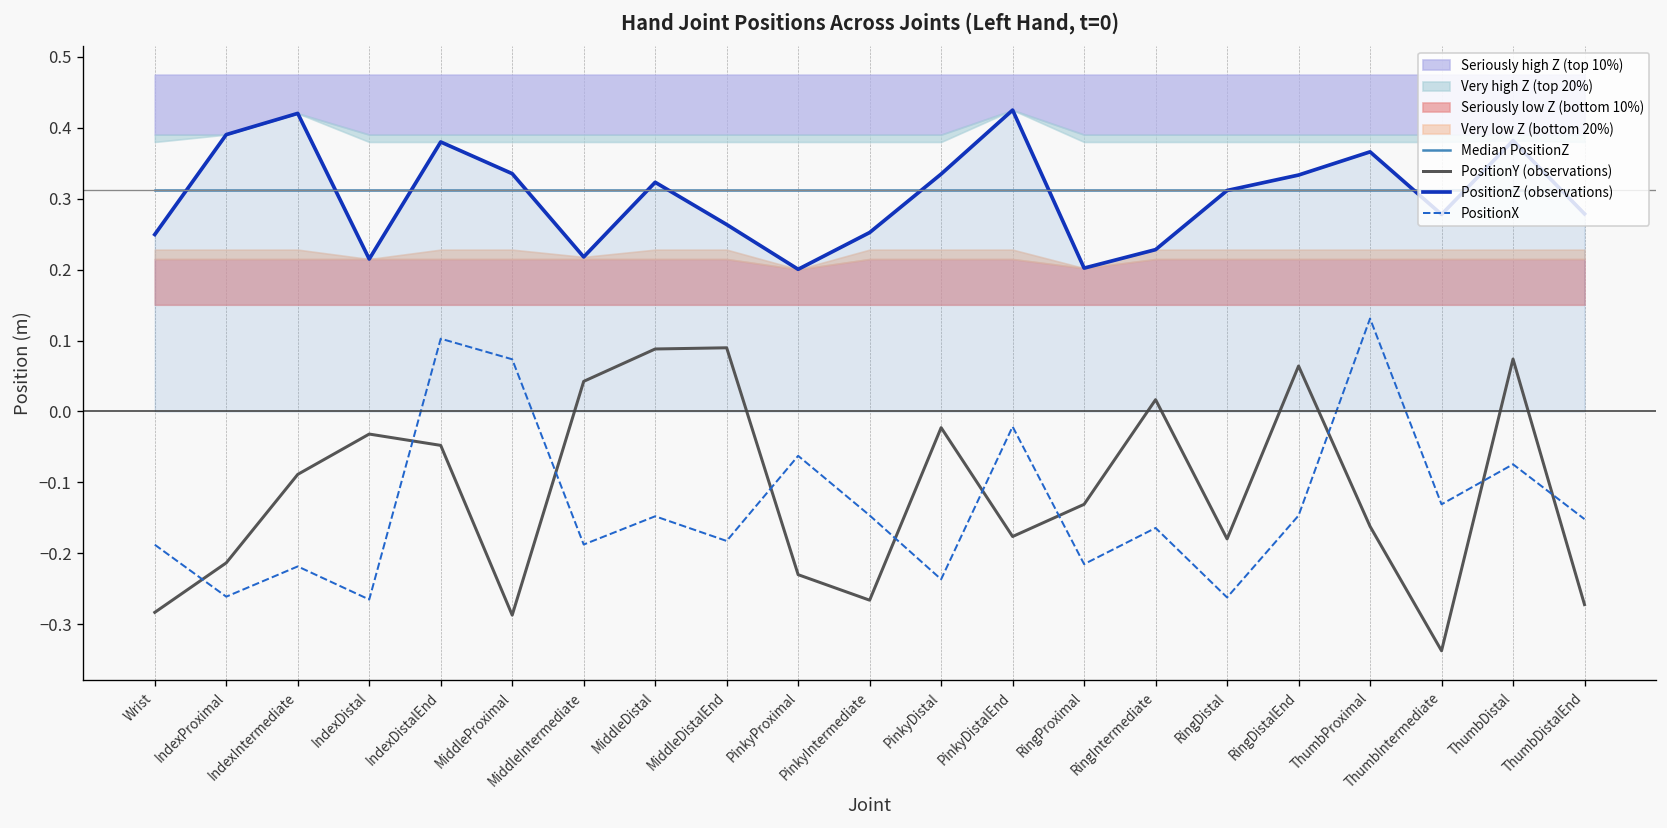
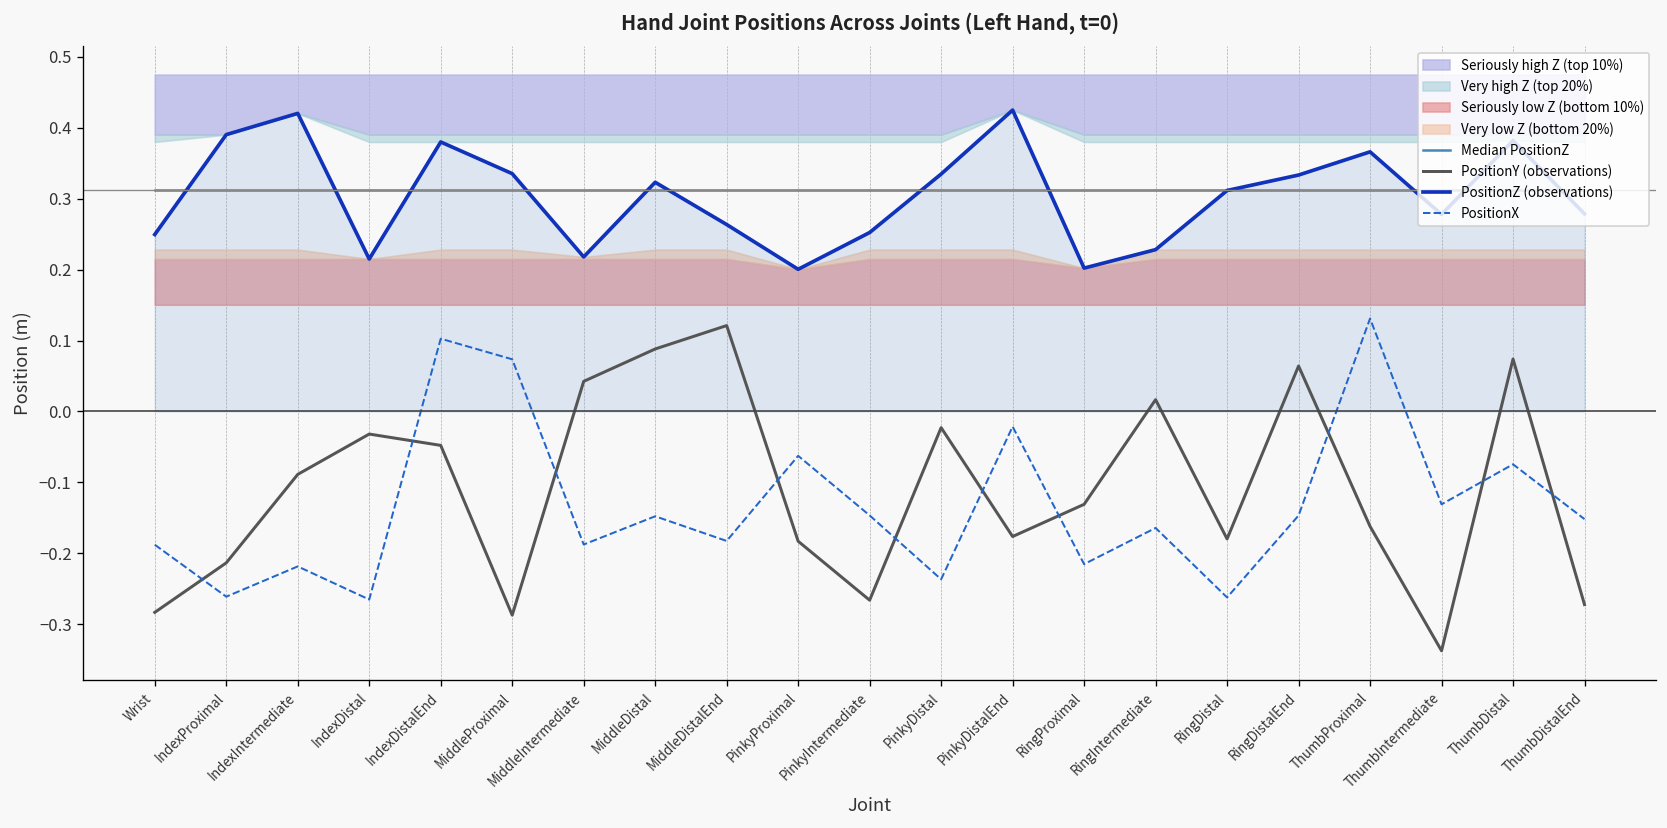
PositionY (observations), MiddleDistalEnd: 0.09 -> 0.12
PositionY (observations), PinkyProximal: -0.23 -> -0.18
